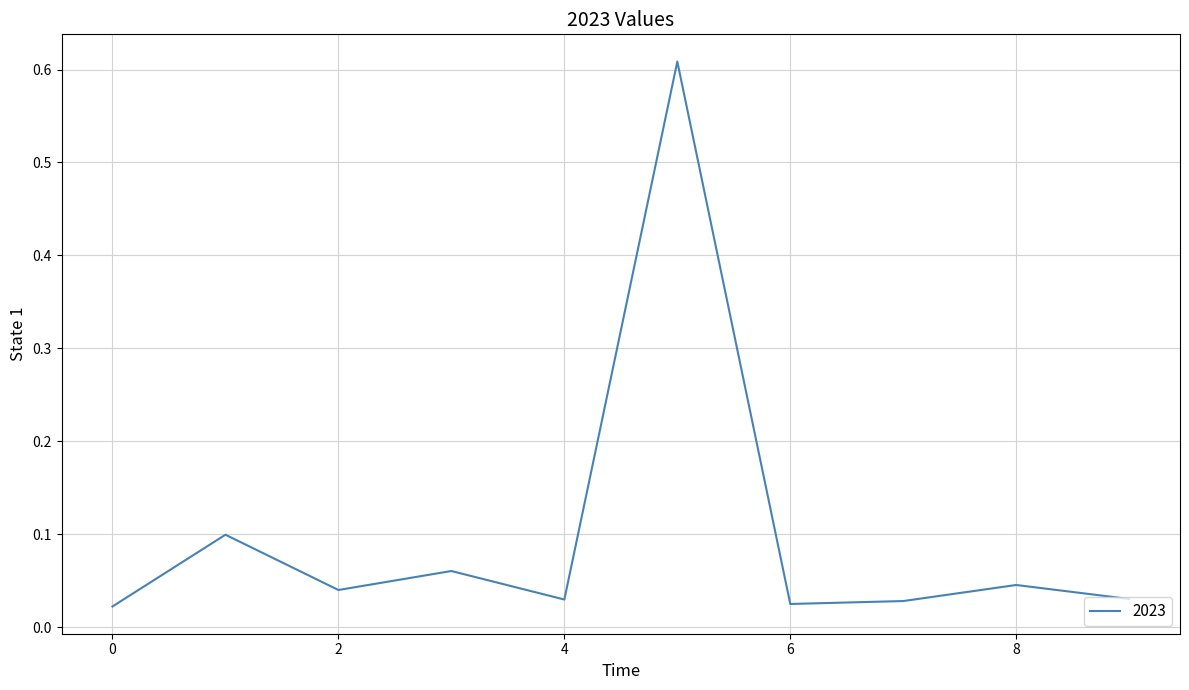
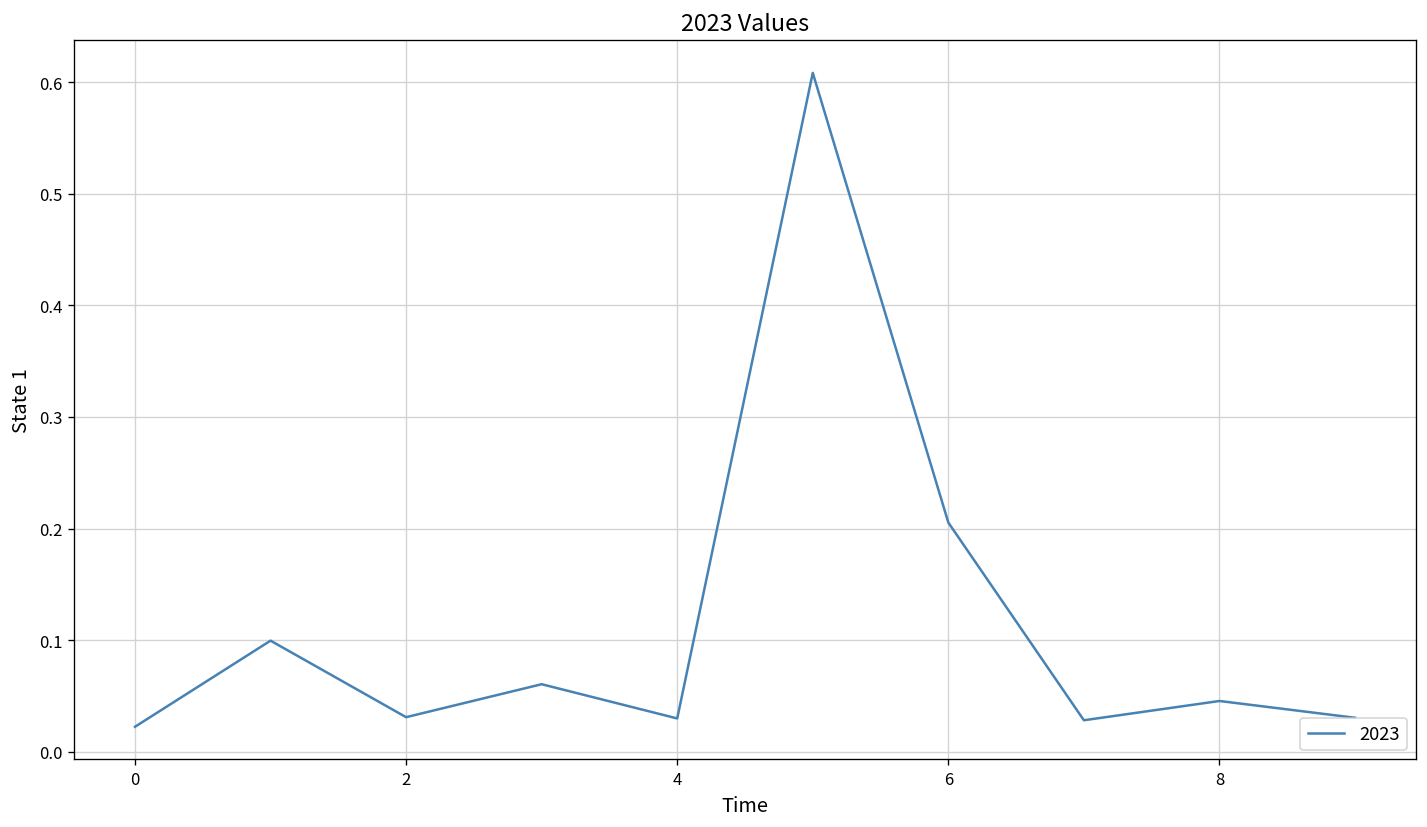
2: 0.04 -> 0.03
6: 0.02 -> 0.21
